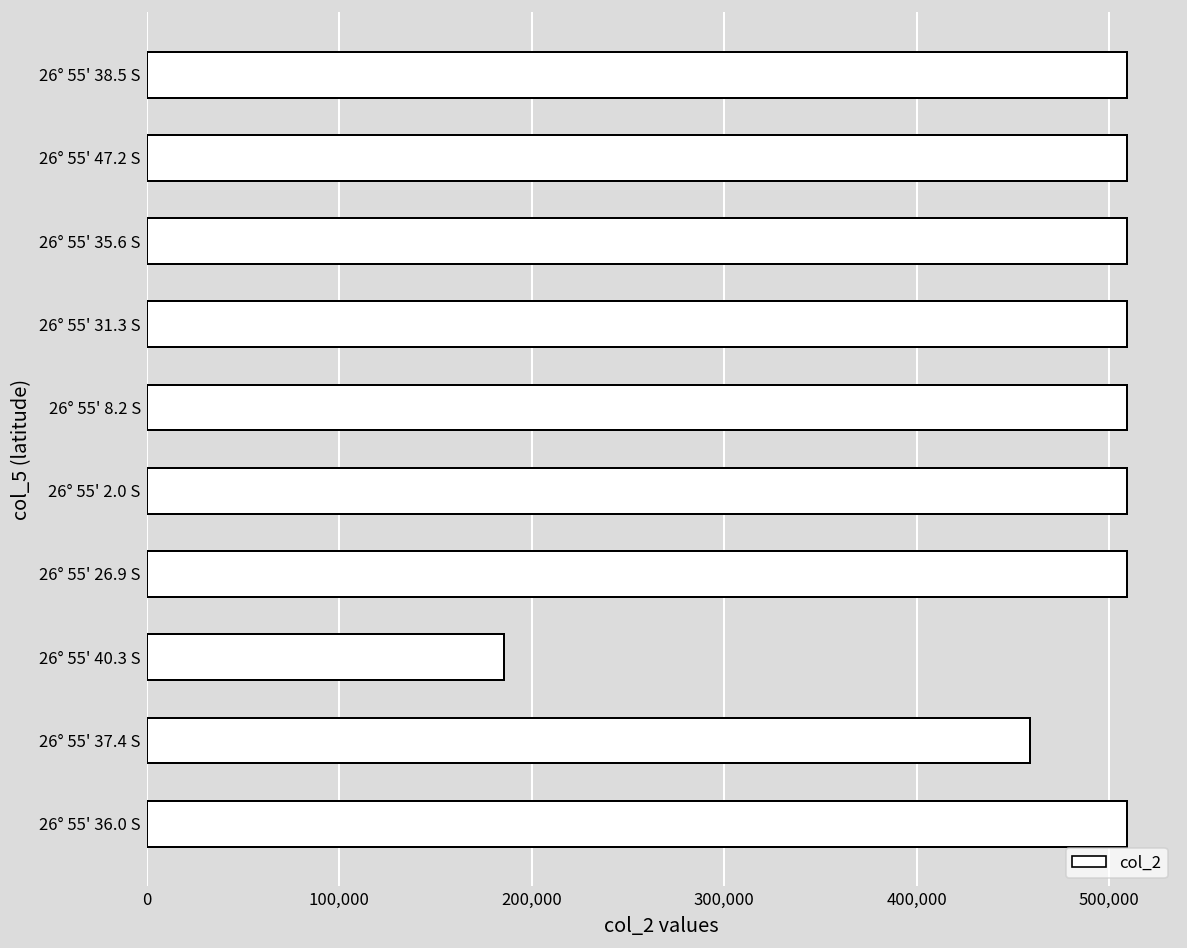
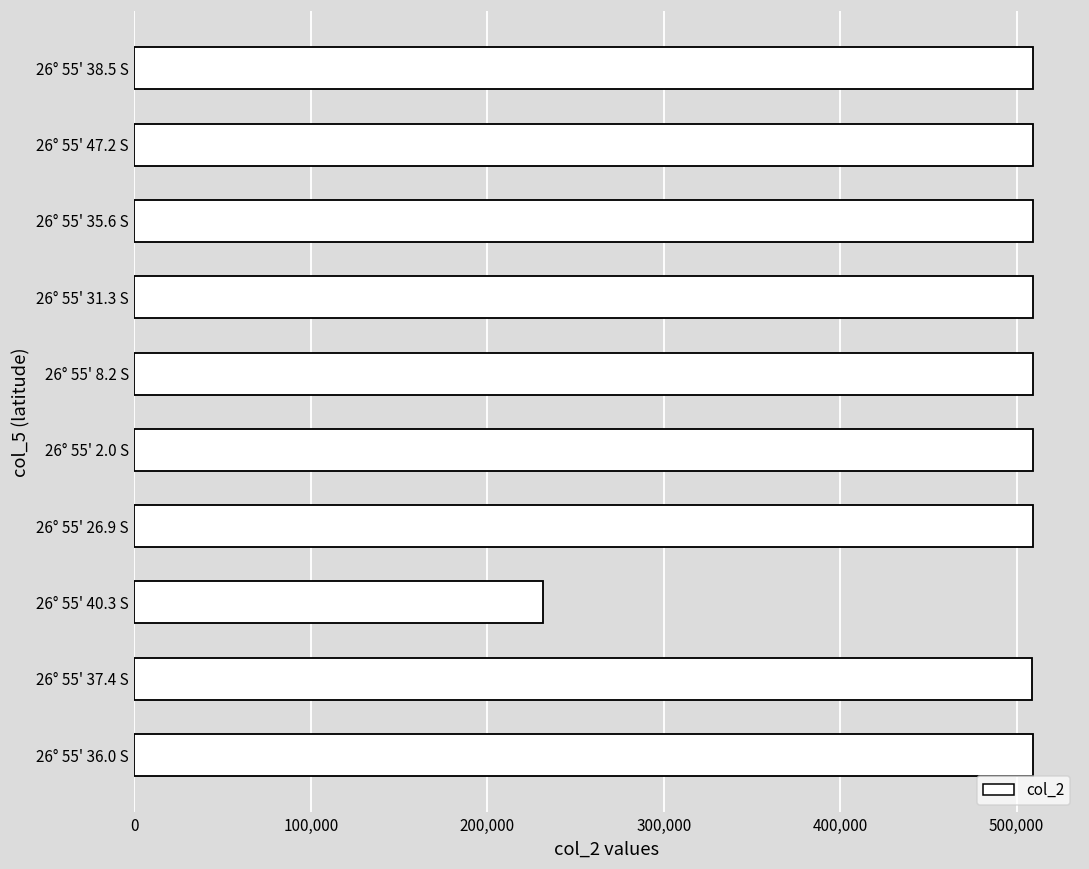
26° 55' 40.3 S: 186,000 -> 232,000
26° 55' 37.4 S: 459,000 -> 509,000
